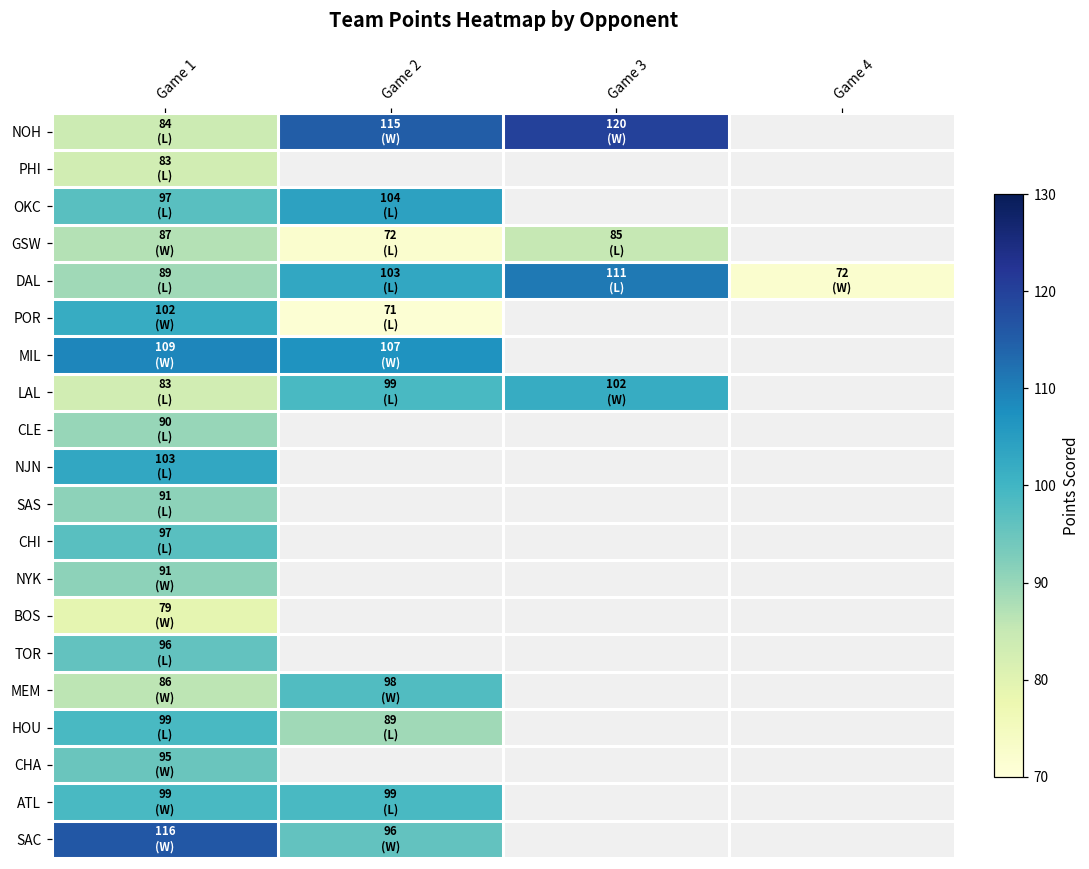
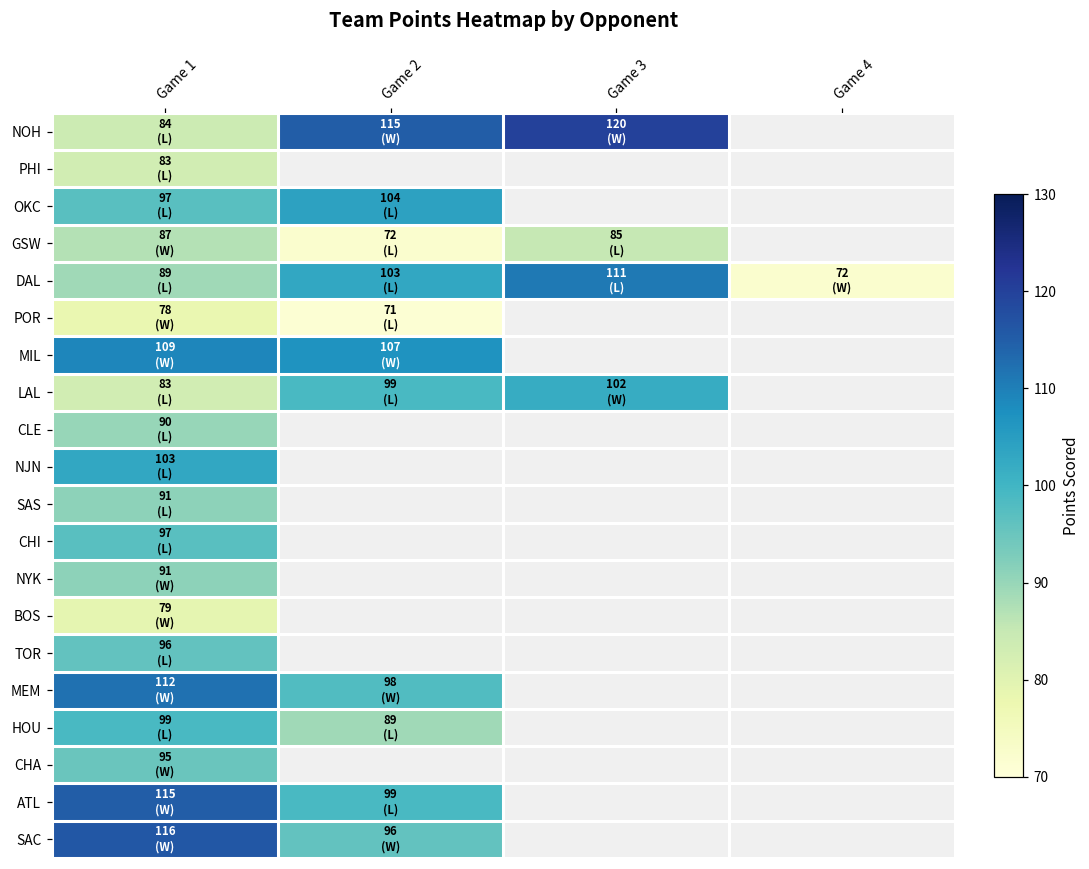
POR, Game 1: 102 -> 78
MEM, Game 1: 86 -> 112
ATL, Game 1: 99 -> 115
